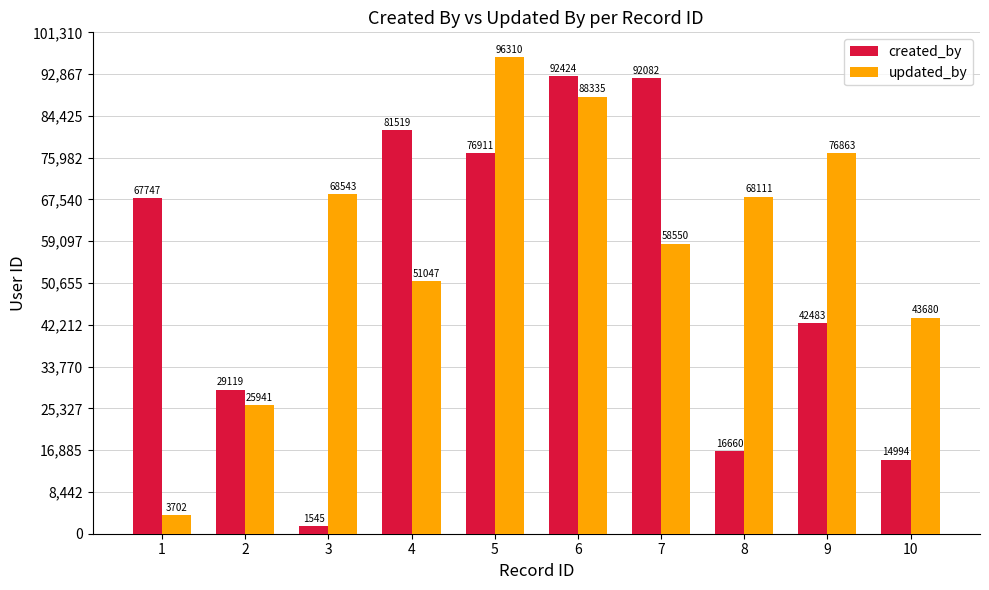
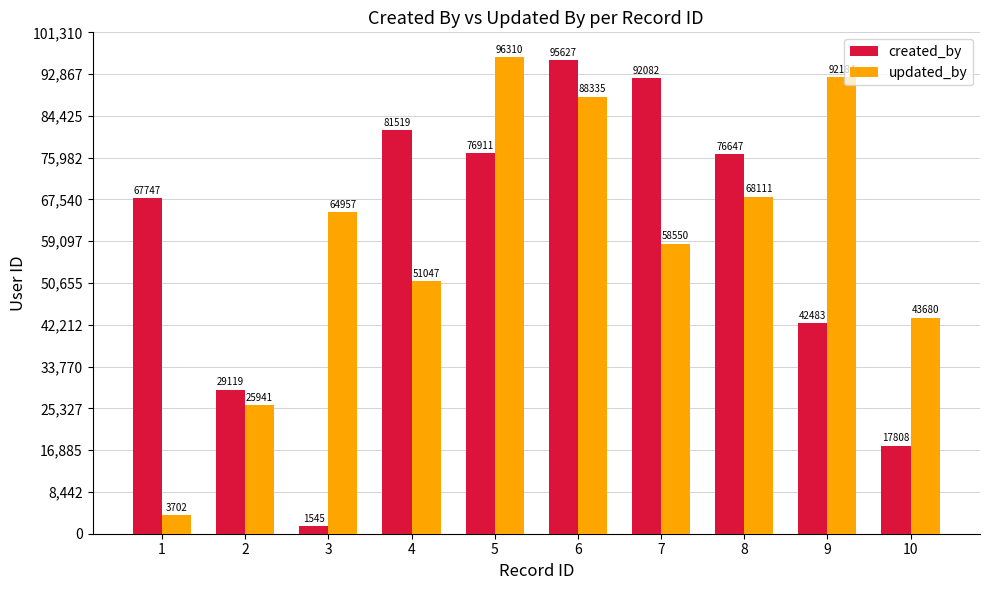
updated_by, 3: 68543 -> 64957
created_by, 6: 92424 -> 95627
created_by, 8: 16660 -> 76647
updated_by, 9: 77,000 -> 92,000
created_by, 10: 14994 -> 17808
